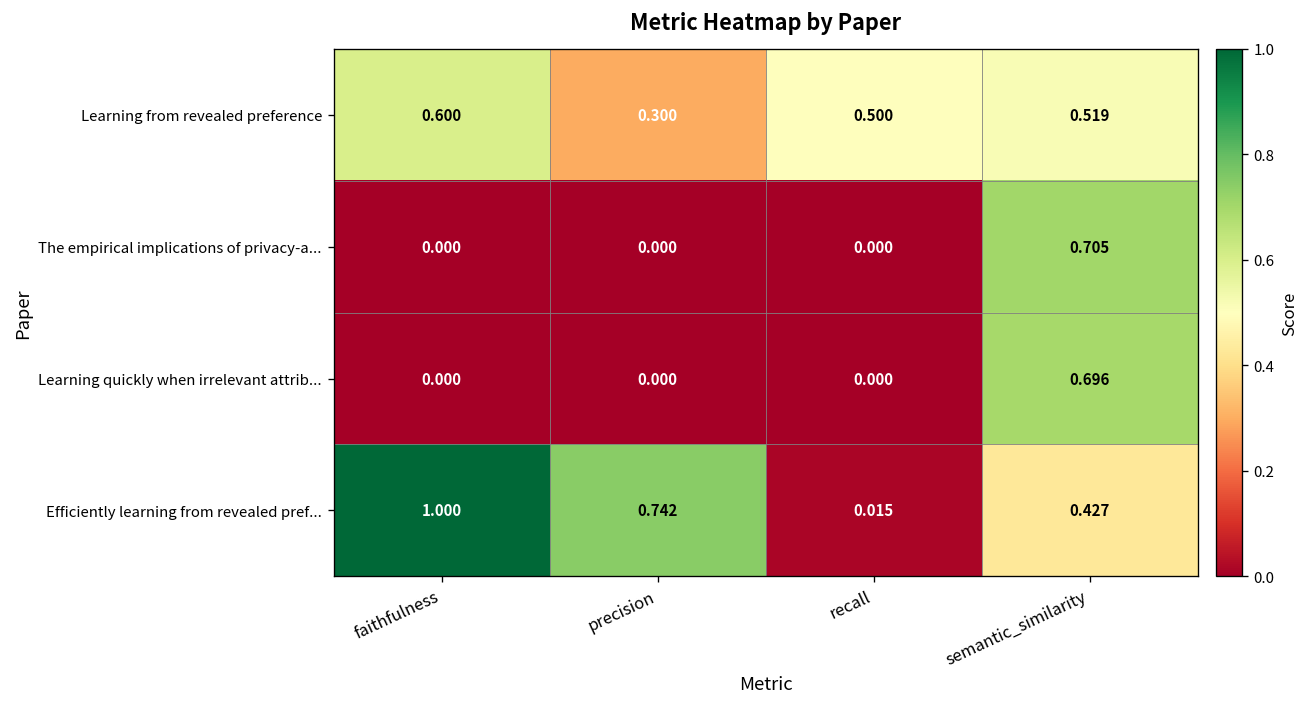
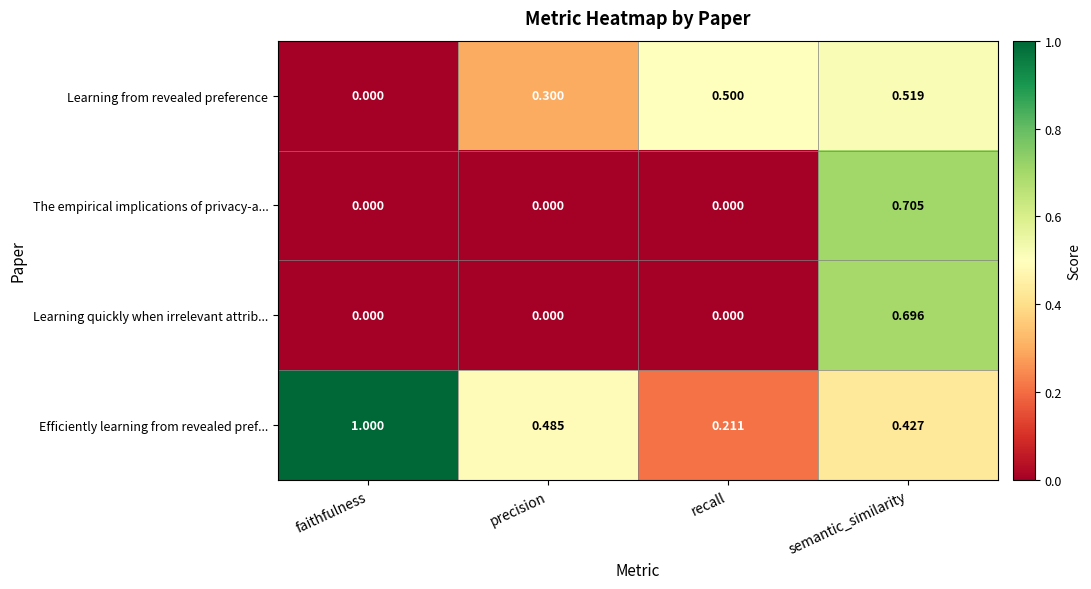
Learning from revealed preference, faithfulness: 0.600 -> 0.000
Efficiently learning from revealed pref..., precision: 0.742 -> 0.485
Efficiently learning from revealed pref..., recall: 0.015 -> 0.211
